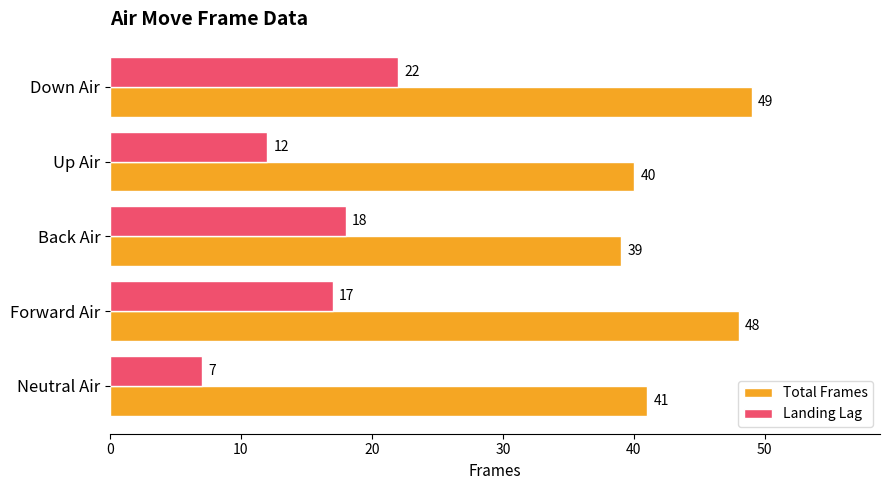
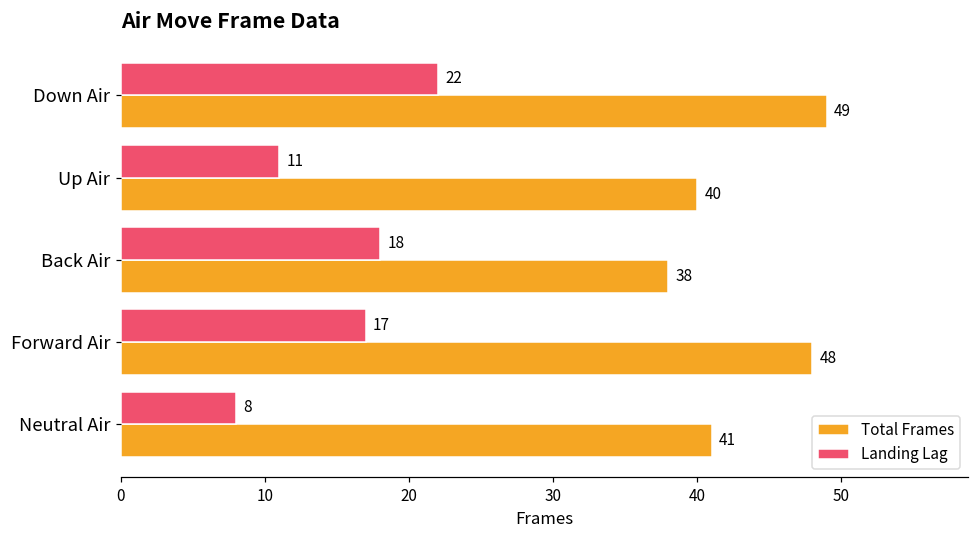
Landing Lag, Up Air: 12 -> 11
Total Frames, Back Air: 39 -> 38
Landing Lag, Neutral Air: 7 -> 8
